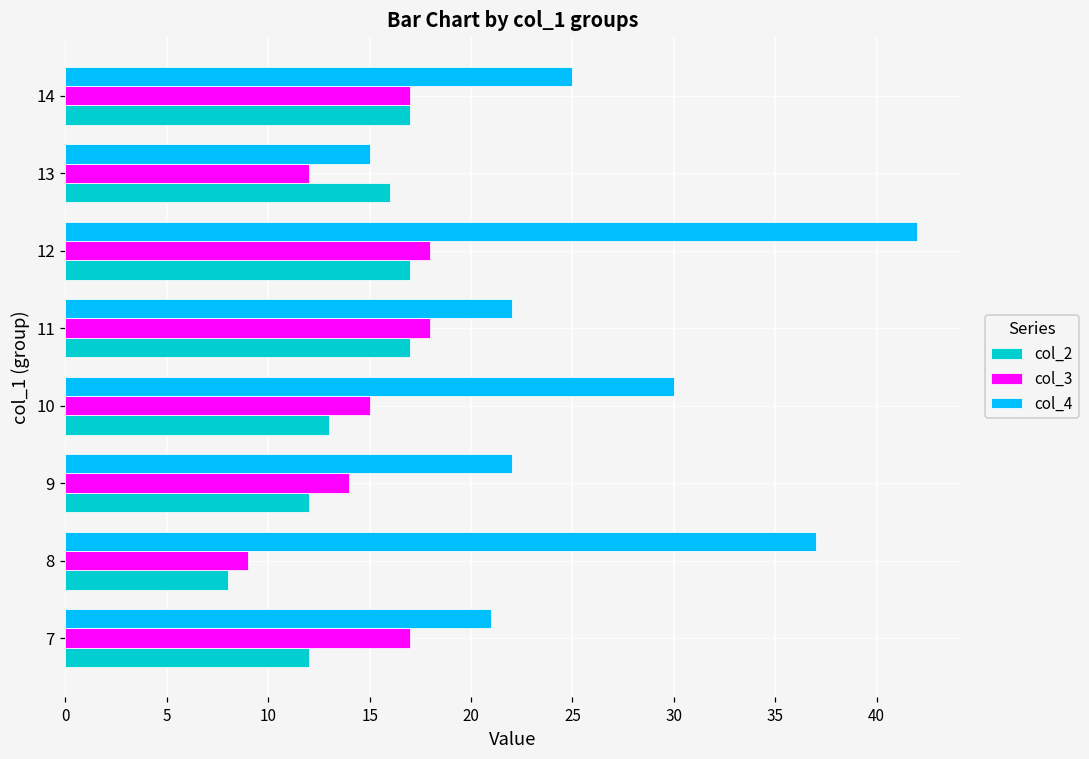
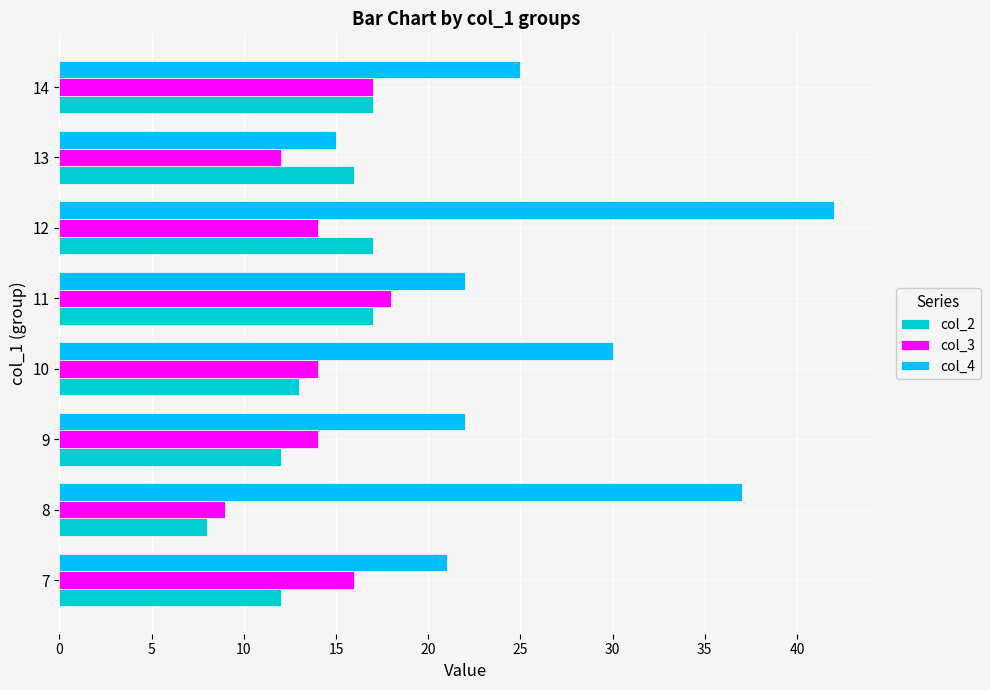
col_3, 12: 18 -> 14
col_3, 10: 15 -> 14
col_3, 7: 17 -> 16
